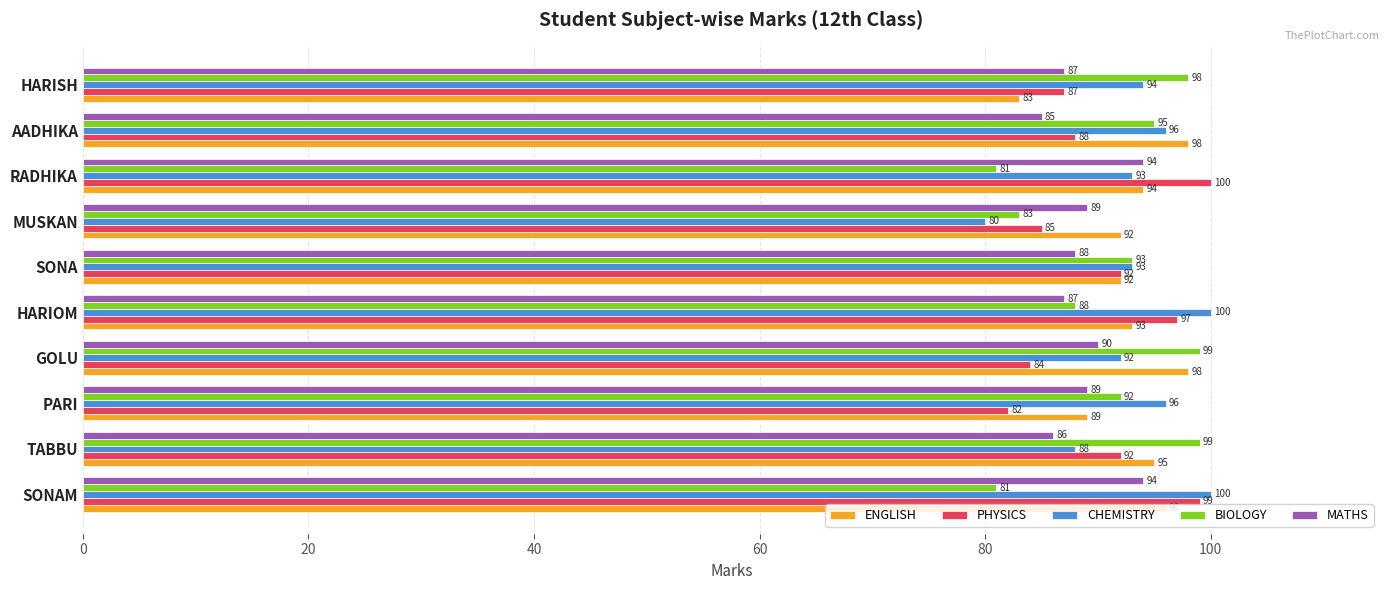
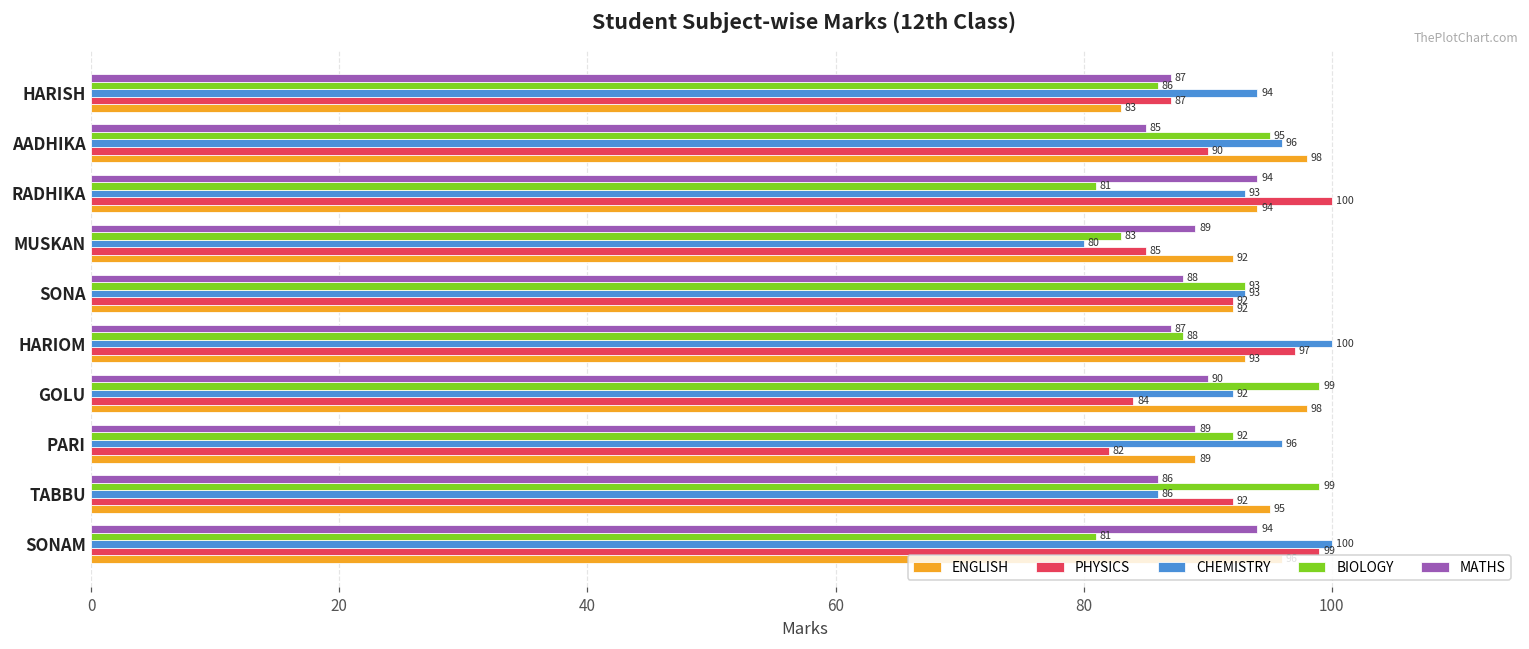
BIOLOGY, HARISH: 98 -> 86
PHYSICS, AADHIKA: 88 -> 90
CHEMISTRY, TABBU: 88 -> 86
